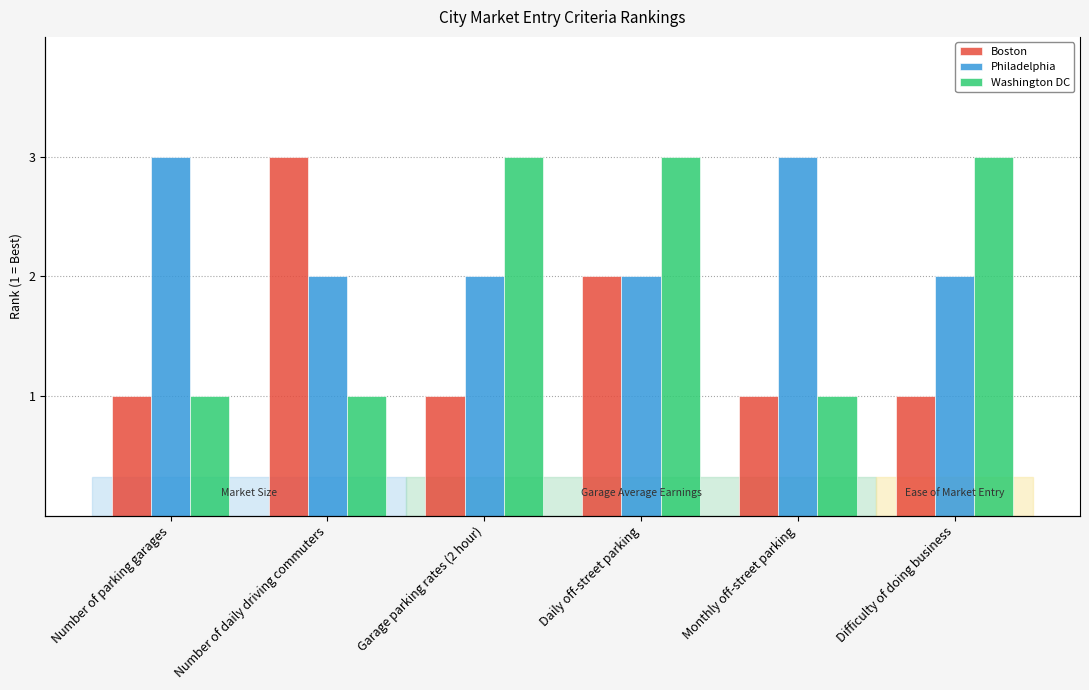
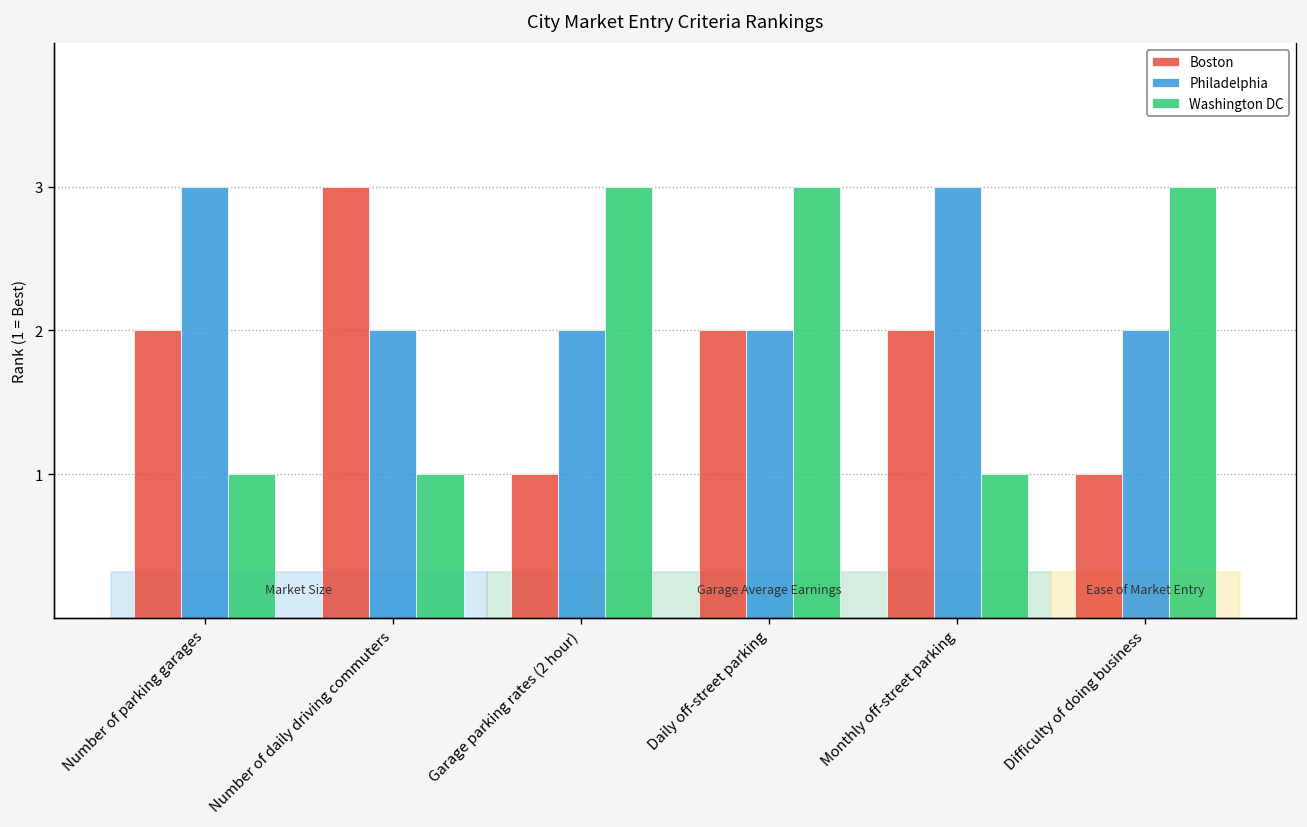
Boston, Number of parking garages: 1 -> 2
Boston, Monthly off-street parking: 1 -> 2
